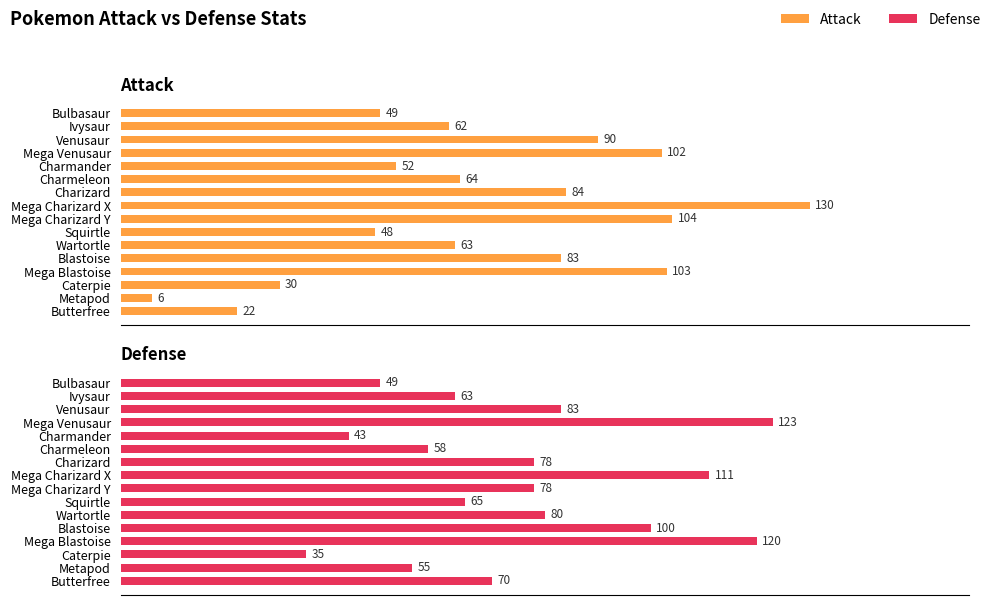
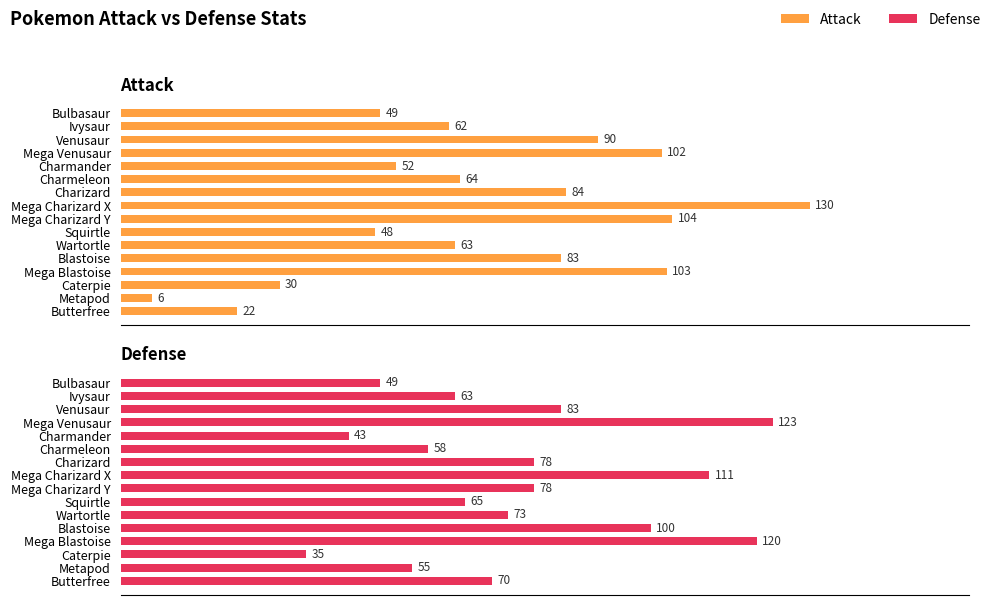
Defense, Wartortle: 80 -> 73
